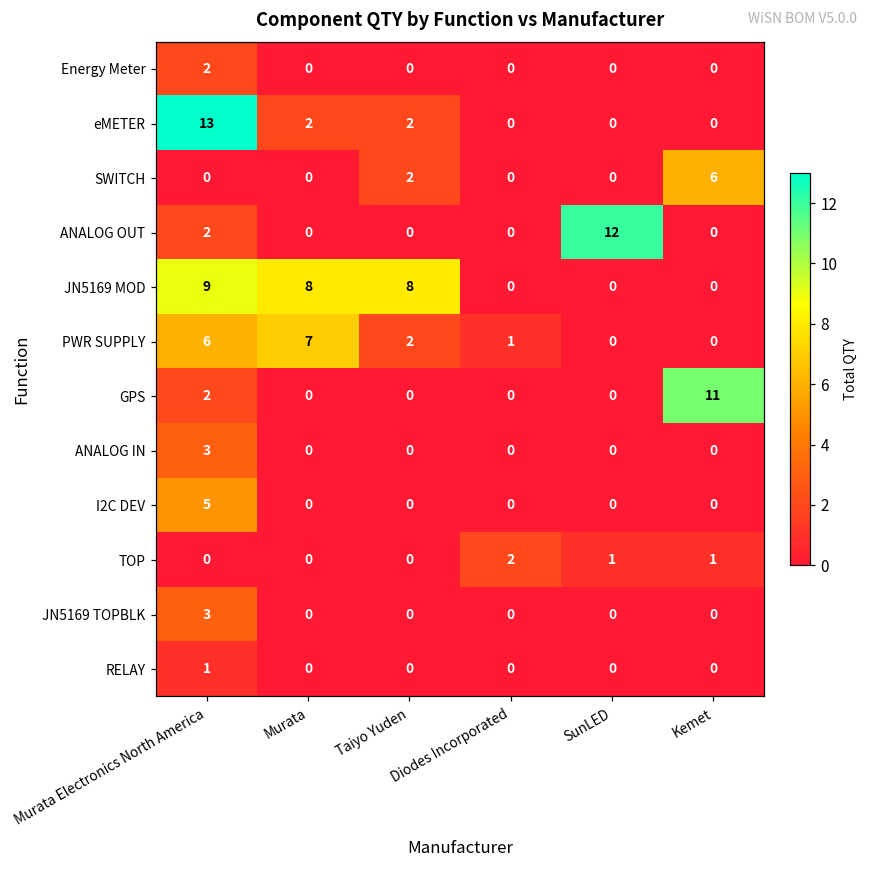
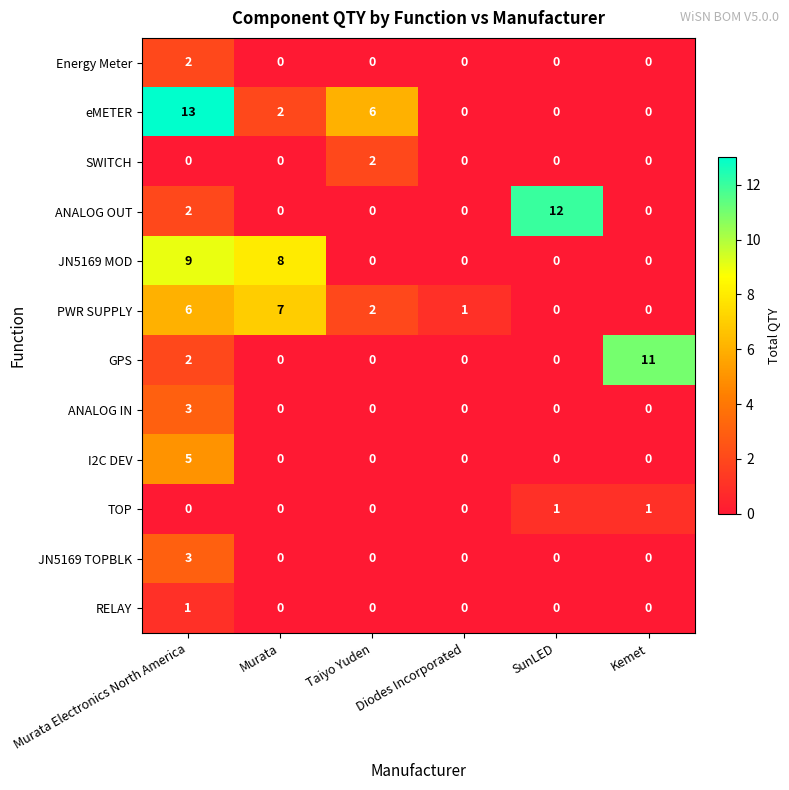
eMETER, Taiyo Yuden: 2 -> 6
SWITCH, Kemet: 6 -> 0
JN5169 MOD, Taiyo Yuden: 8 -> 0
TOP, Diodes Incorporated: 2 -> 0
